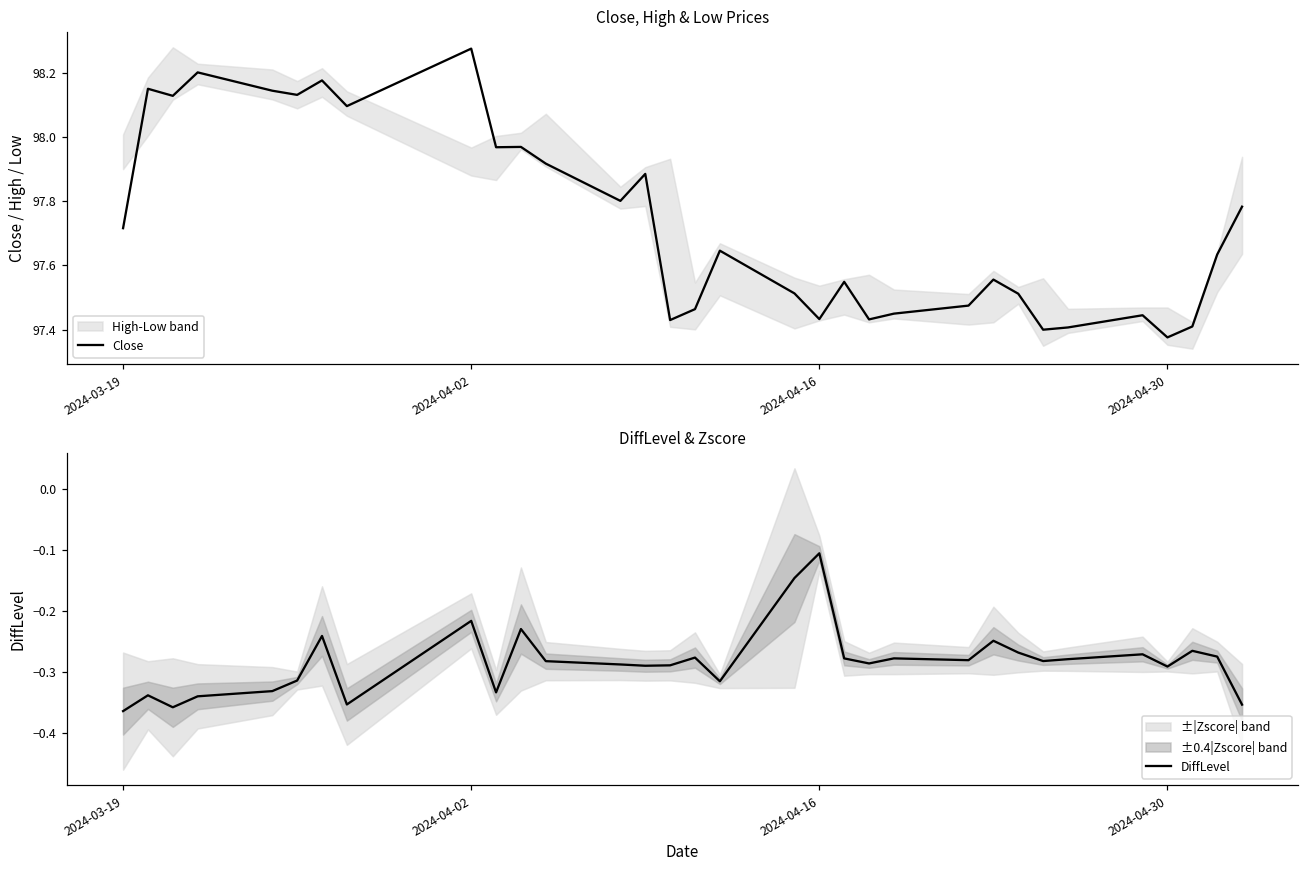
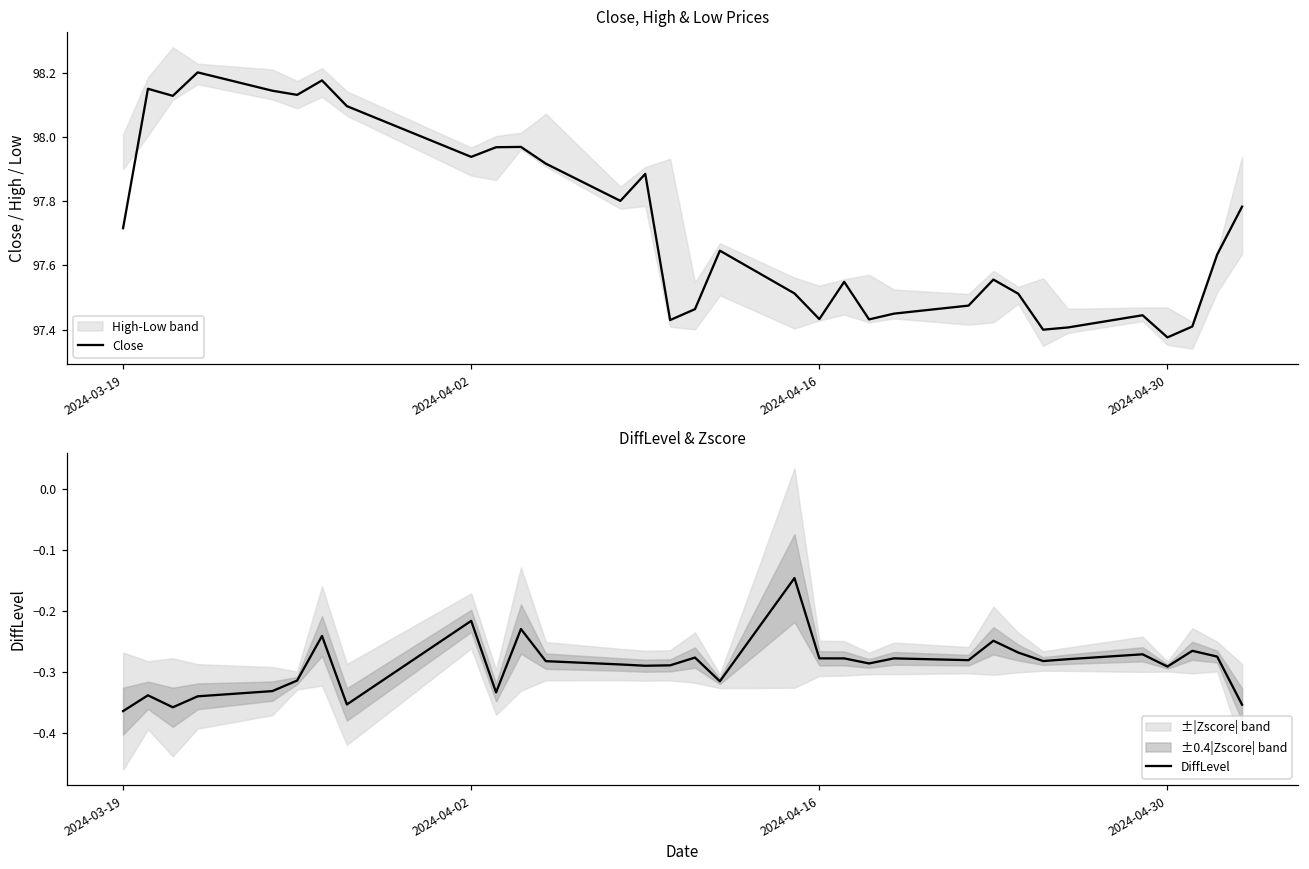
Close, High & Low Prices, Close, 2024-04-02: 98.28 -> 97.94
DiffLevel & Zscore, DiffLevel, 2024-04-16: -0.11 -> -0.28
